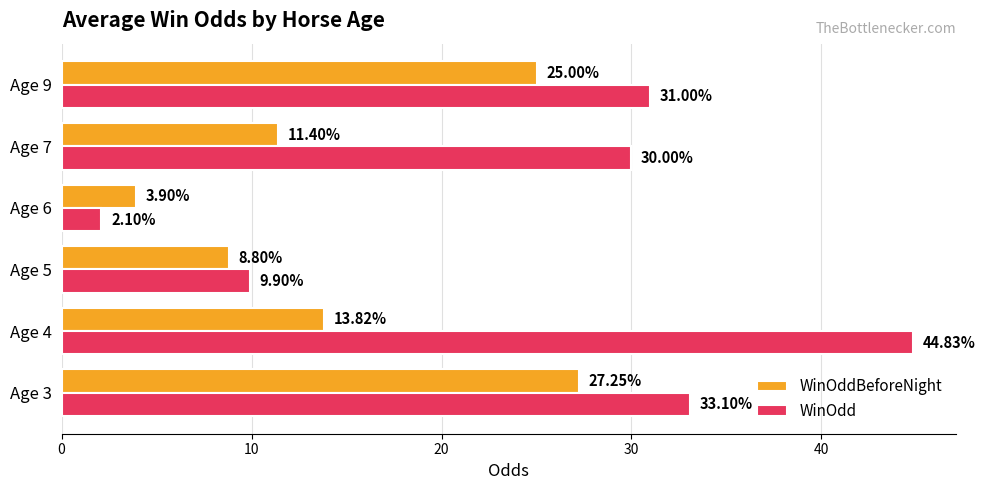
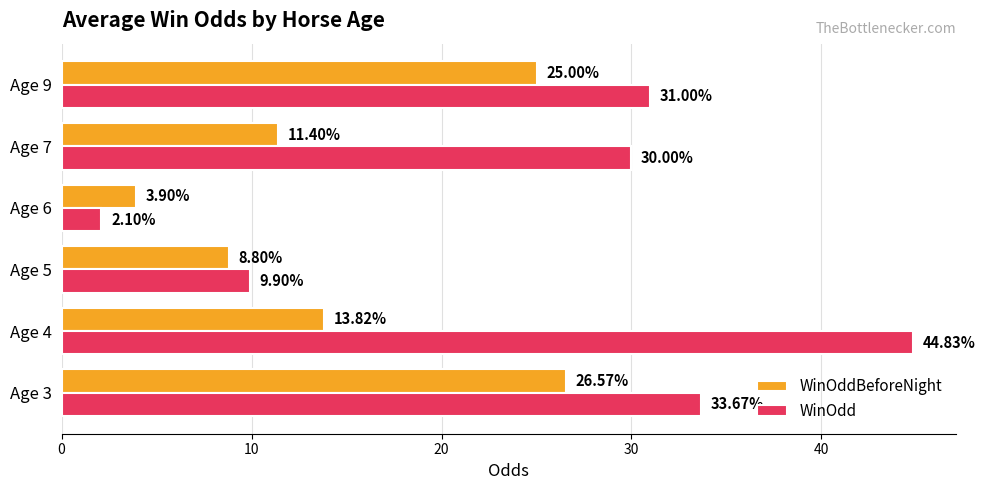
WinOddBeforeNight, Age 3: 27.25% -> 26.57%
WinOdd, Age 3: 33.10% -> 33.67%
